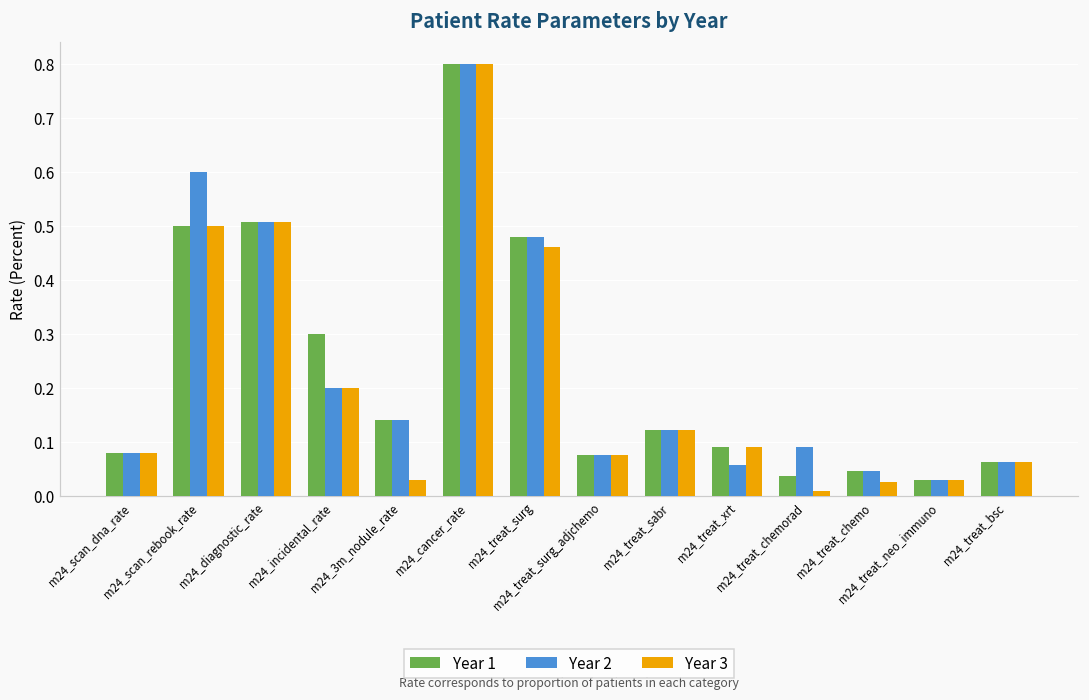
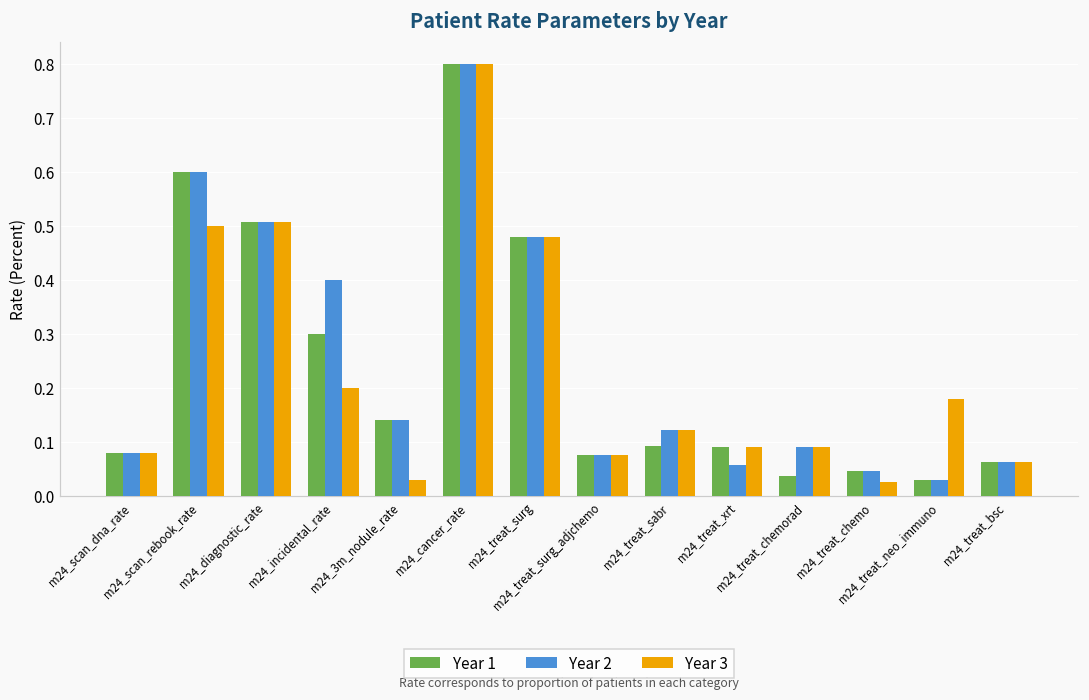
Year 1, m24_scan_rebook_rate: 0.5 -> 0.6
Year 2, m24_incidental_rate: 0.2 -> 0.4
Year 3, m24_treat_surg: 0.46 -> 0.48
Year 1, m24_treat_sabr: 0.12 -> 0.09
Year 3, m24_treat_chemorad: 0.01 -> 0.09
Year 3, m24_treat_neo_immuno: 0.03 -> 0.18
